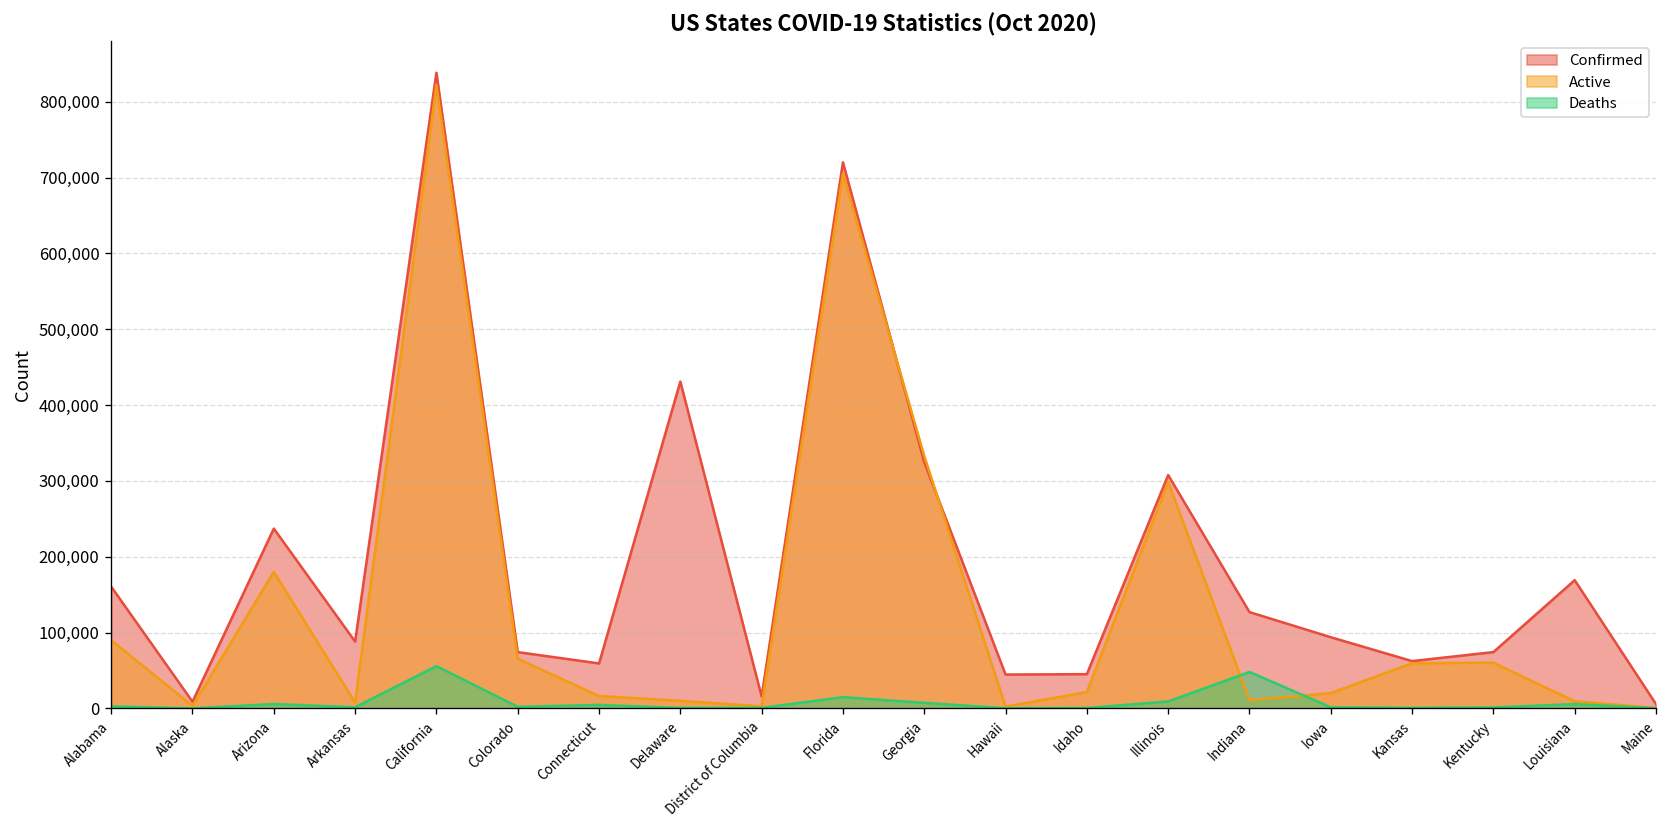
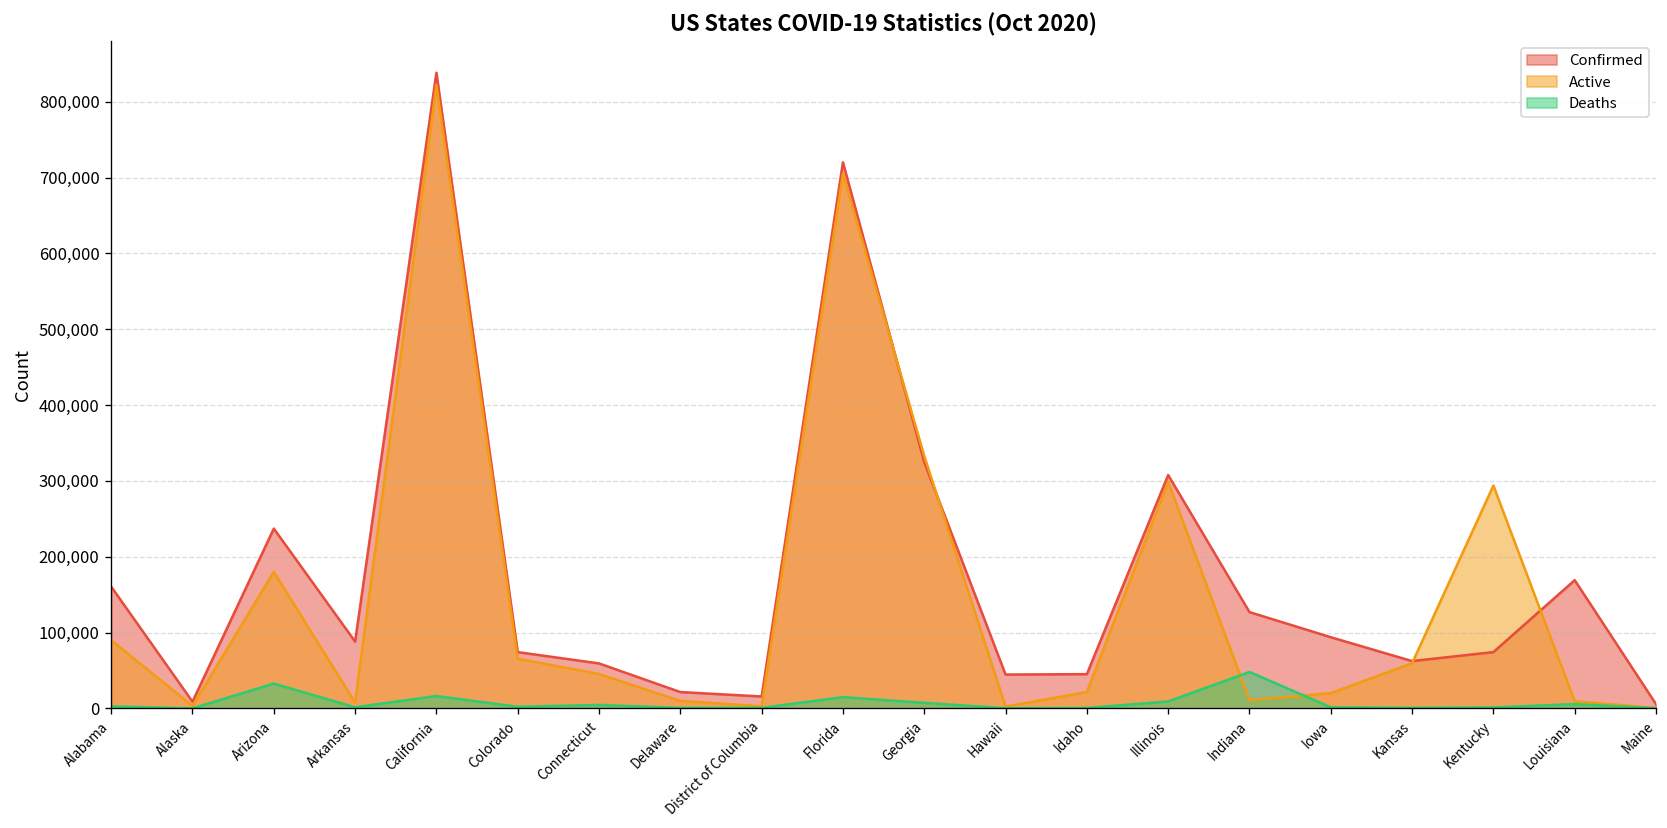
Deaths, Arizona: 10,000 -> 30,000
Deaths, California: 60,000 -> 20,000
Active, Connecticut: 20,000 -> 50,000
Confirmed, Delaware: 430,000 -> 20,000
Active, Kentucky: 60,000 -> 290,000
